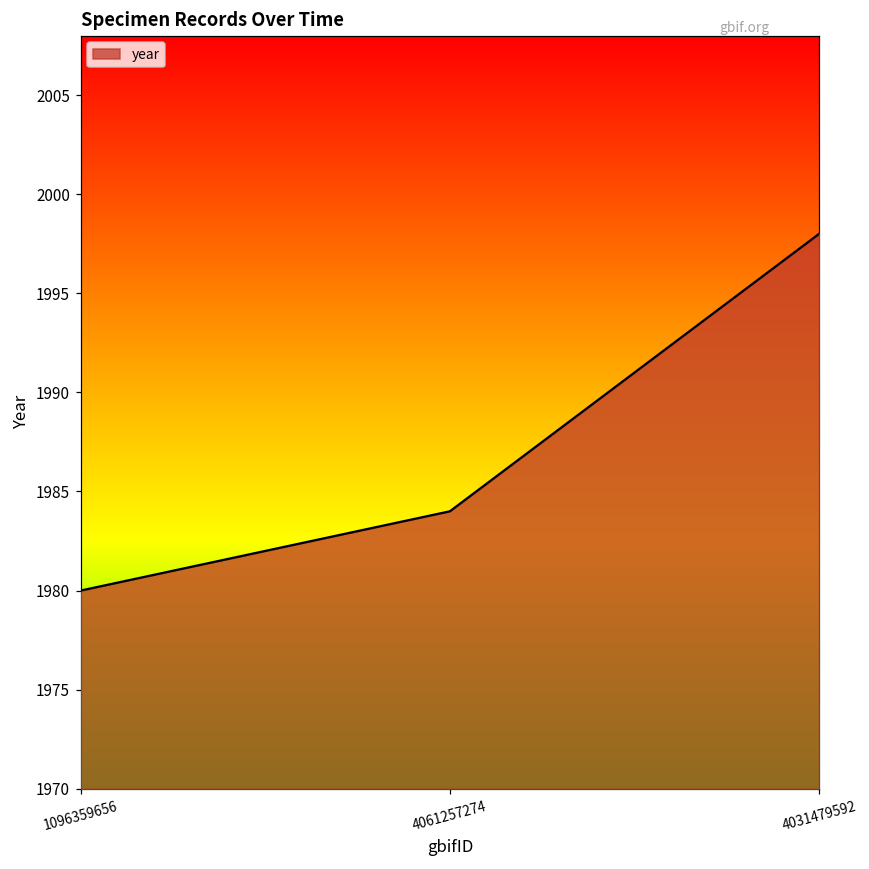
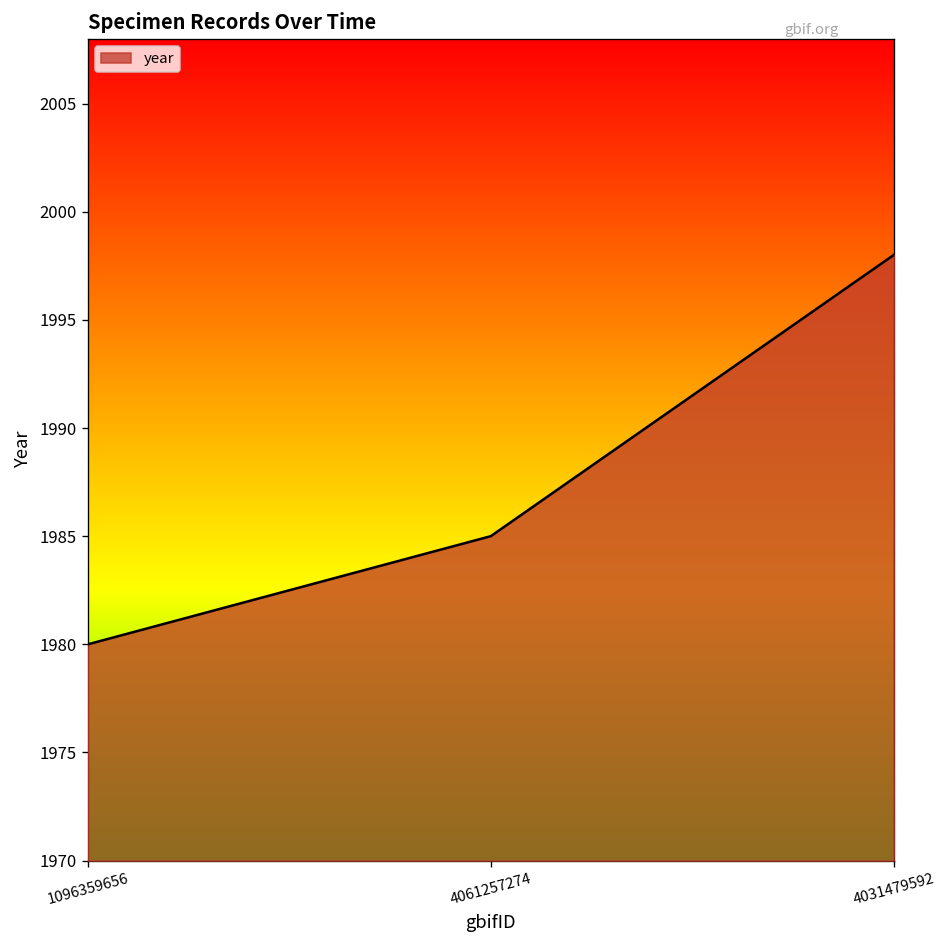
4061257274: 1984 -> 1985
